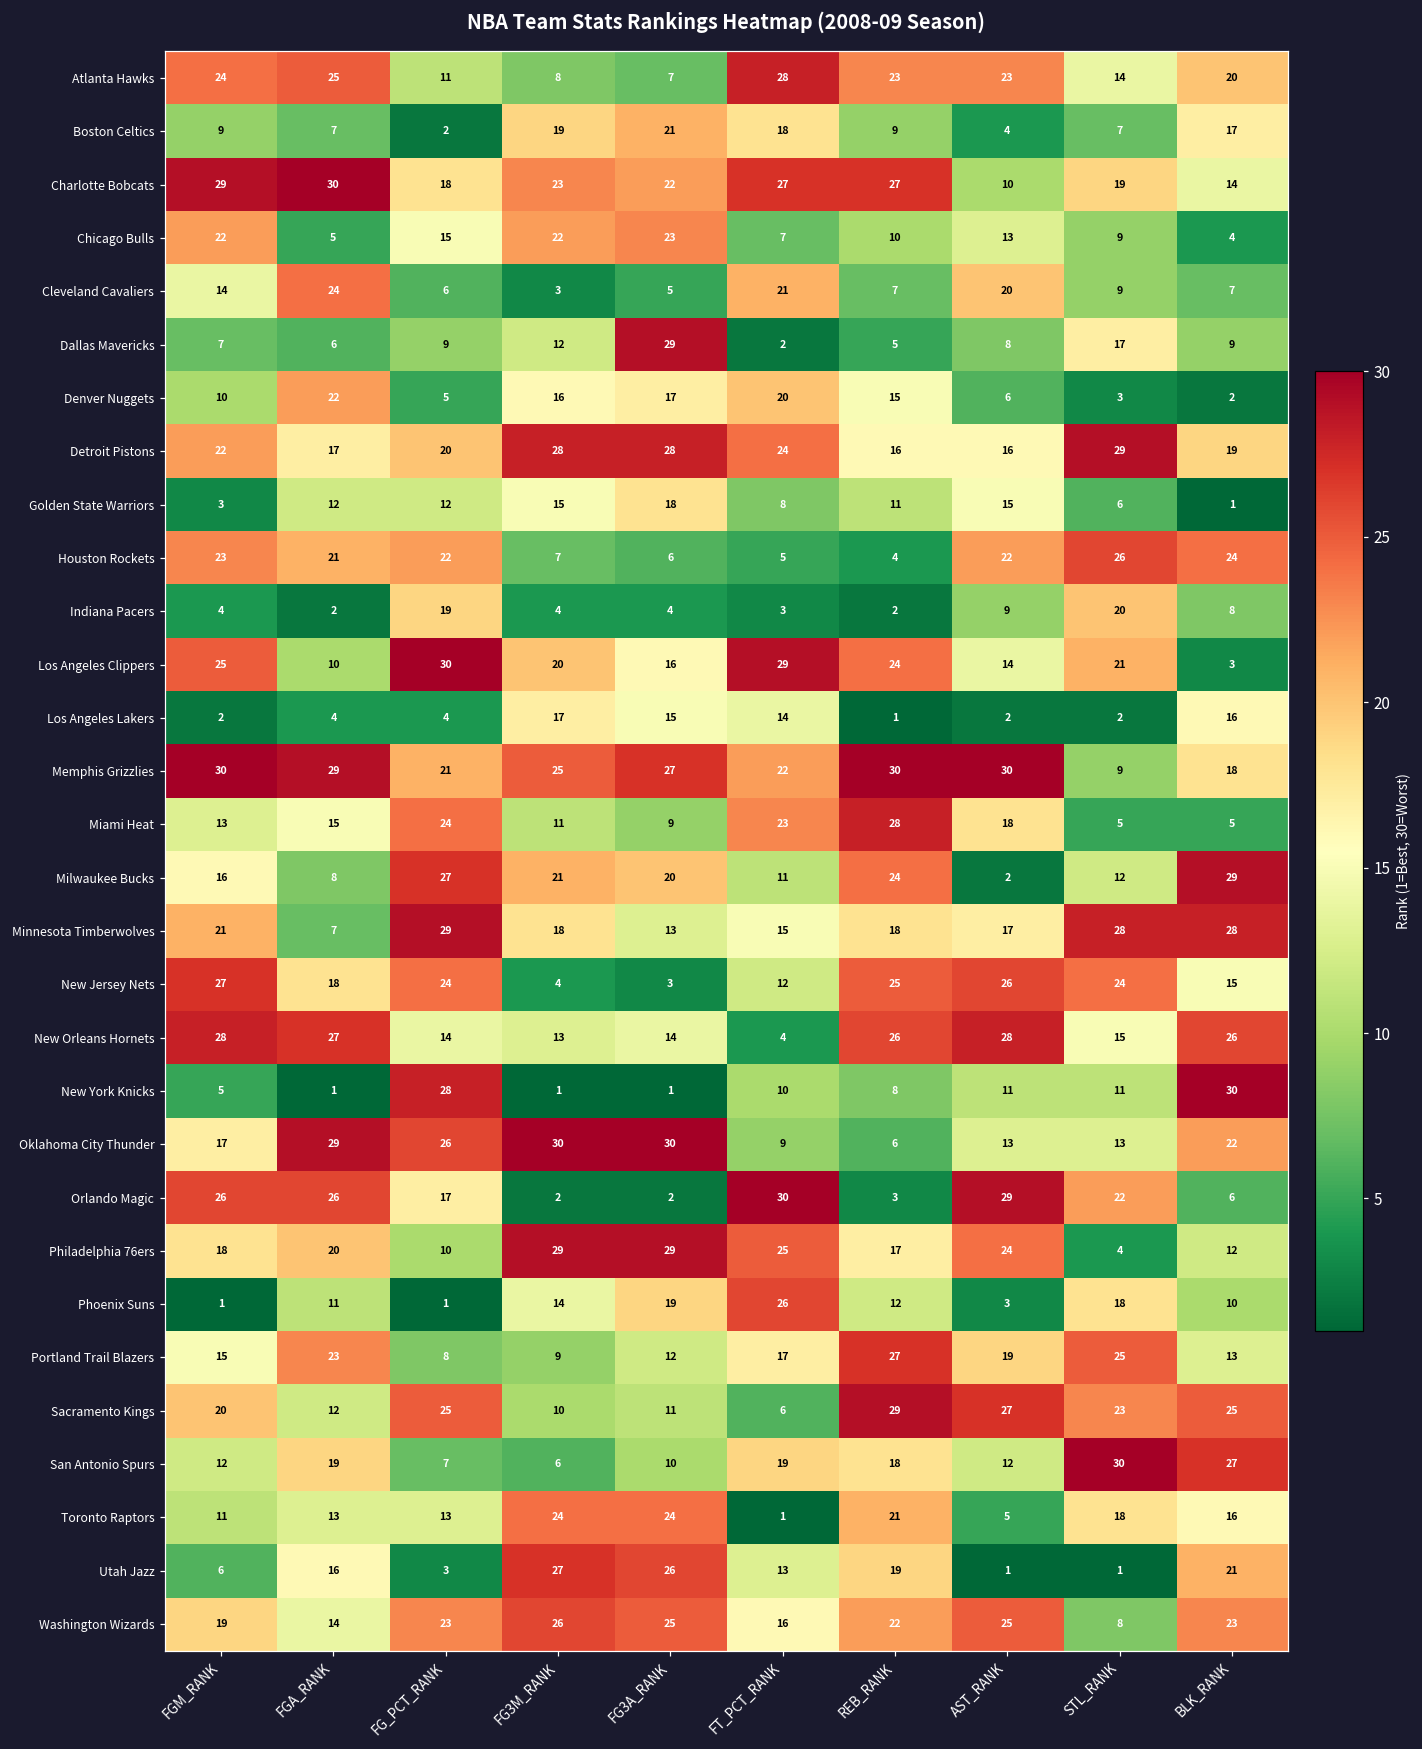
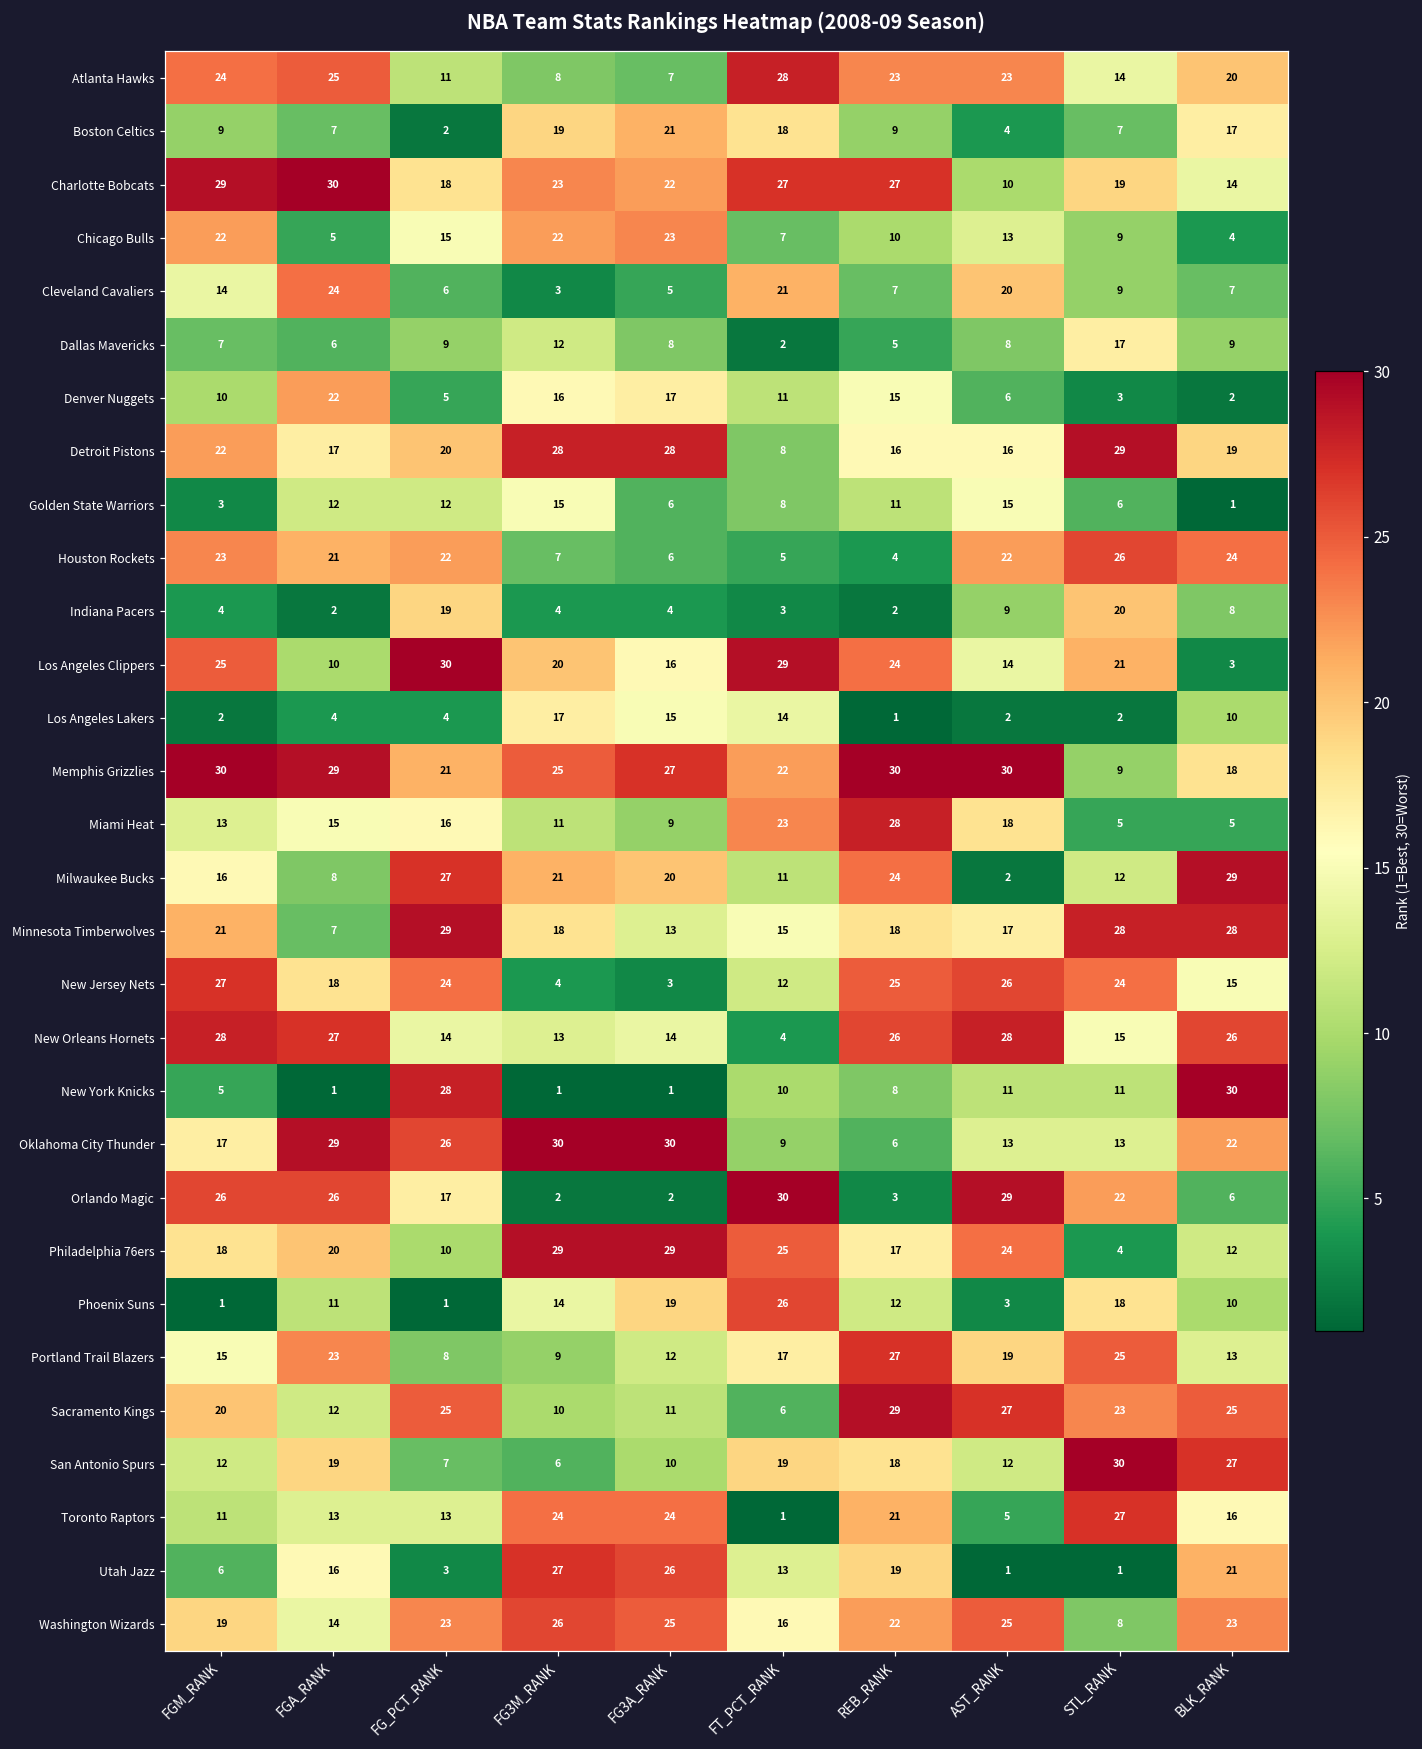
Dallas Mavericks, FG3A_RANK: 29 -> 8
Denver Nuggets, FT_PCT_RANK: 20 -> 11
Detroit Pistons, FT_PCT_RANK: 24 -> 8
Golden State Warriors, FG3A_RANK: 18 -> 6
Los Angeles Lakers, BLK_RANK: 16 -> 10
Miami Heat, FG_PCT_RANK: 24 -> 16
Toronto Raptors, STL_RANK: 18 -> 27
